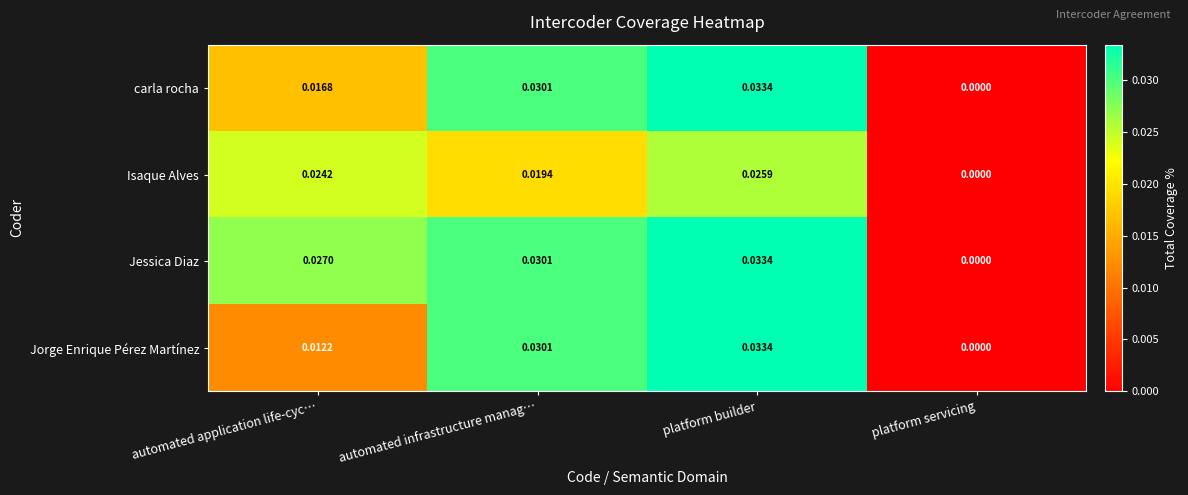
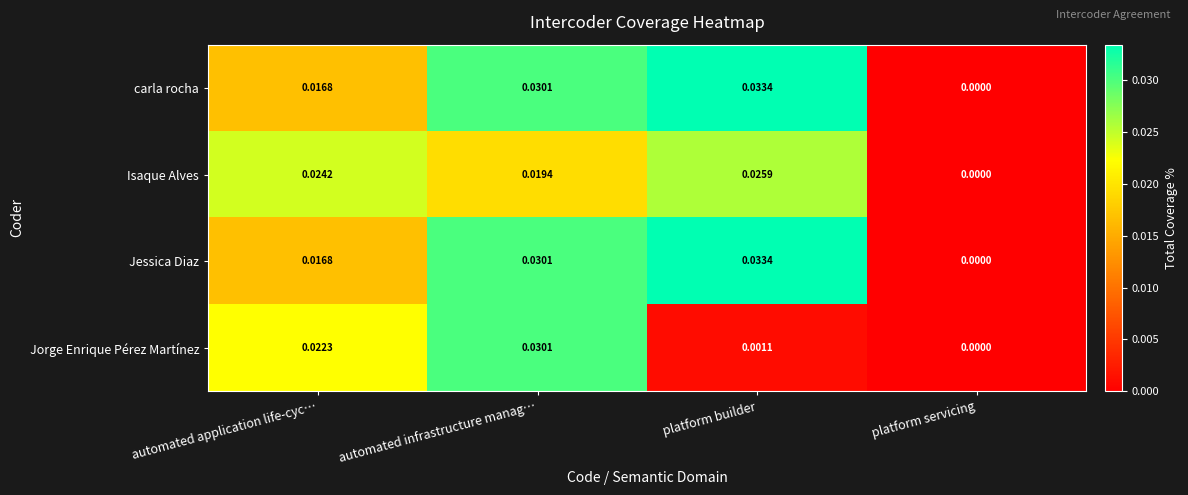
Jessica Diaz, automated application life-cyc…: 0.0270 -> 0.0168
Jorge Enrique Pérez Martínez, automated application life-cyc…: 0.0122 -> 0.0223
Jorge Enrique Pérez Martínez, platform builder: 0.0334 -> 0.0011
